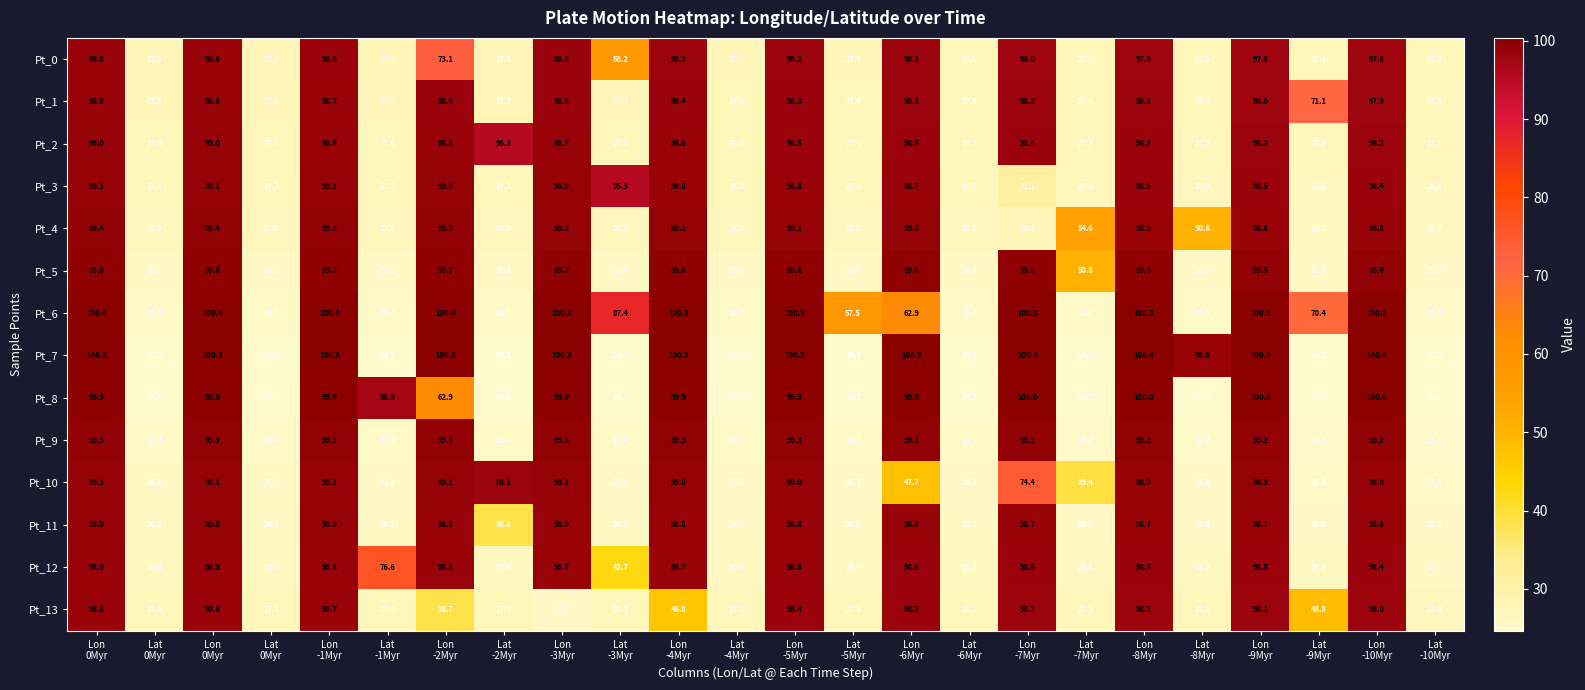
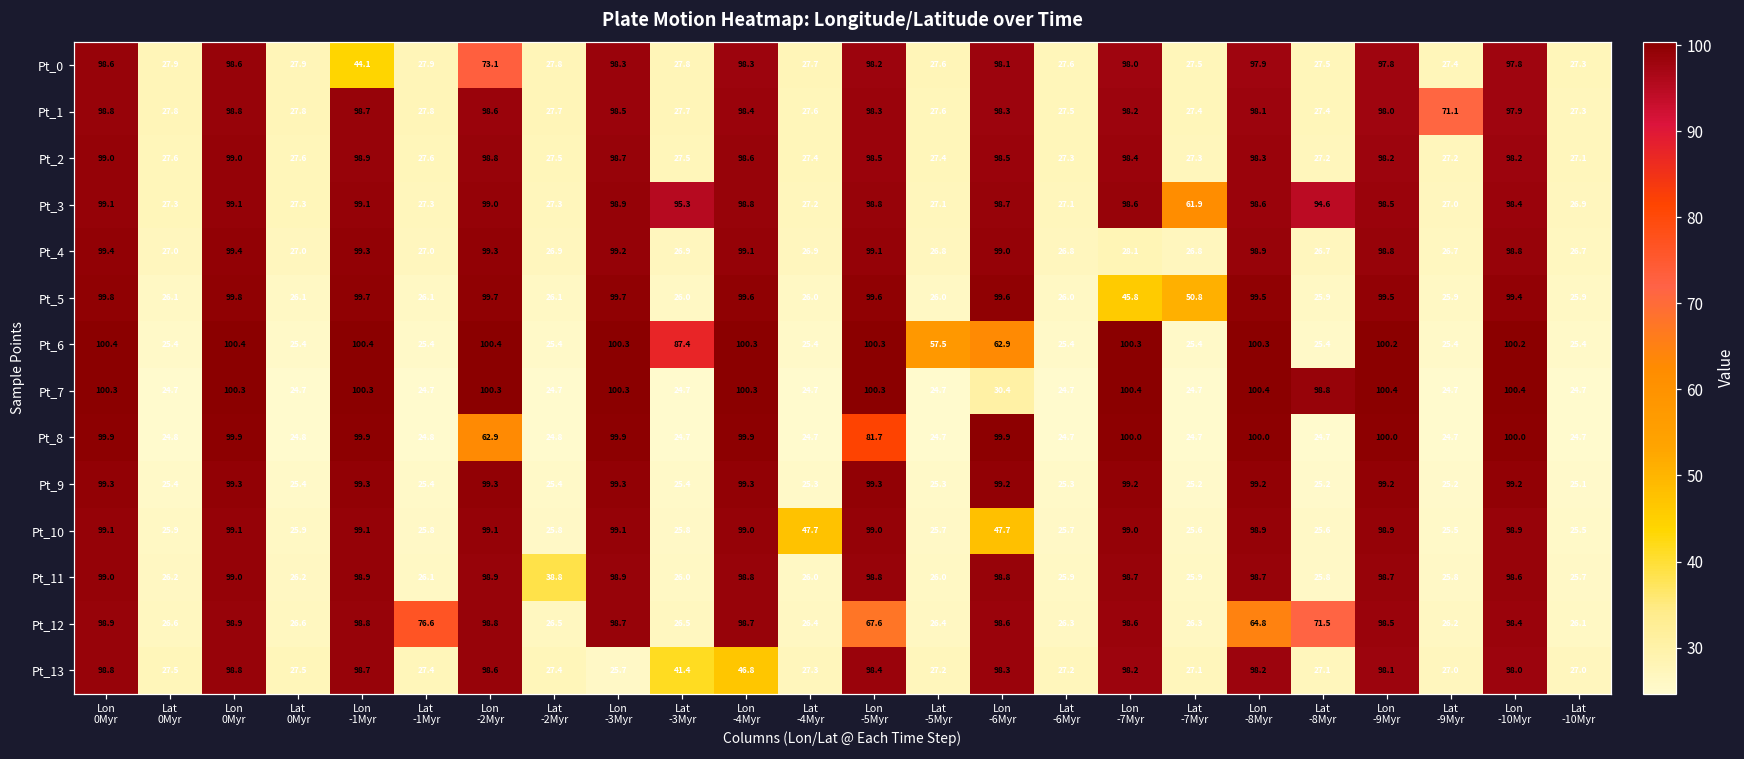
Pt_0, Lon -1Myr: 98.5 -> 44.1
Pt_0, Lat -3Myr: 58.2 -> 27.8
Pt_2, Lat -2Myr: 95.3 -> 27.5
Pt_3, Lon -7Myr: 31.1 -> 98.6
Pt_3, Lat -7Myr: 27.1 -> 61.9
Pt_3, Lat -8Myr: 27.0 -> 94.6
Pt_4, Lat -7Myr: 54.6 -> 26.8
Pt_4, Lat -8Myr: 50.6 -> 26.7
Pt_5, Lon -7Myr: 99.5 -> 45.8
Pt_6, Lat -9Myr: 70.4 -> 25.4
Pt_7, Lon -6Myr: 100.3 -> 30.4
Pt_8, Lat -1Myr: 96.9 -> 24.8
Pt_8, Lon -5Myr: 99.9 -> 81.7
Pt_10, Lat -2Myr: 98.1 -> 25.8
Pt_10, Lat -4Myr: 25.7 -> 47.7
Pt_10, Lon -7Myr: 74.4 -> 99.0
Pt_10, Lat -7Myr: 39.4 -> 25.6
Pt_12, Lat -3Myr: 42.7 -> 26.5
Pt_12, Lon -5Myr: 98.6 -> 67.6
Pt_12, Lon -8Myr: 98.5 -> 64.8
Pt_12, Lat -8Myr: 26.2 -> 71.5
Pt_13, Lon -2Myr: 38.7 -> 98.6
Pt_13, Lat -3Myr: 27.3 -> 41.4
Pt_13, Lat -9Myr: 48.8 -> 27.0
